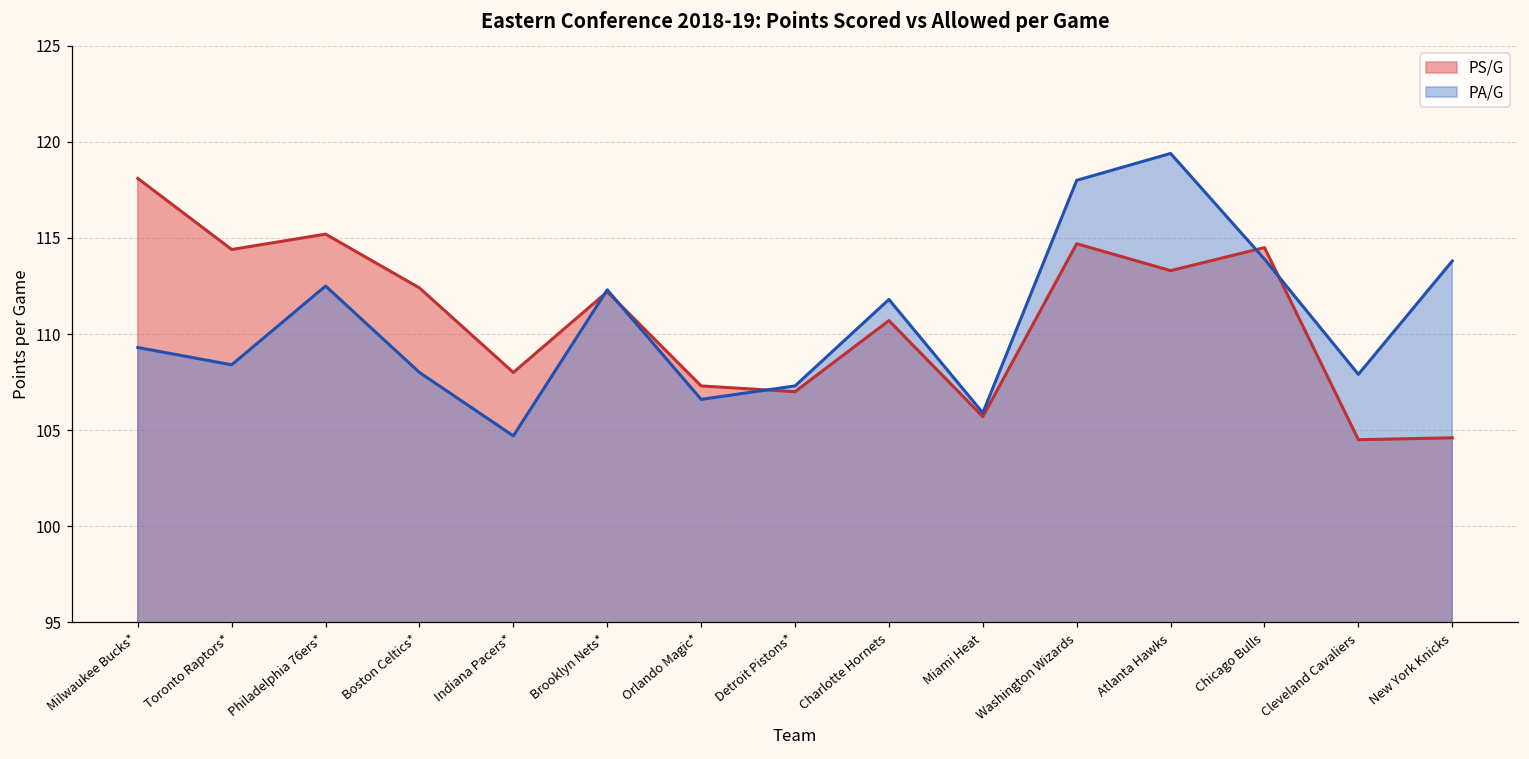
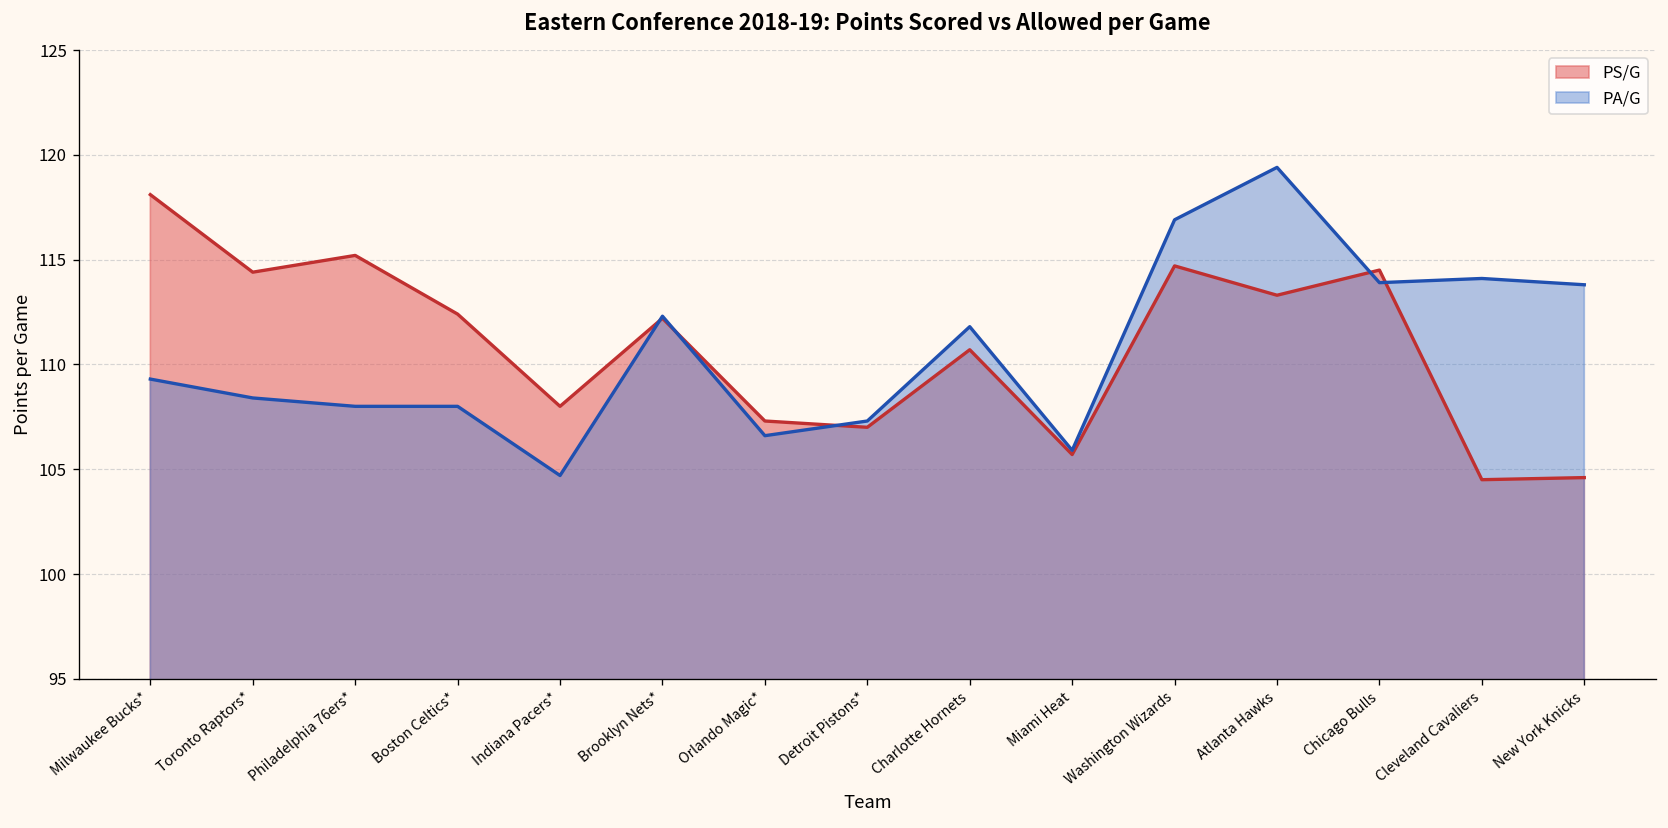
PA/G, Philadelphia 76ers*: 112.5 -> 108.0
PA/G, Washington Wizards: 118.0 -> 116.9
PA/G, Cleveland Cavaliers: 107.9 -> 114.1
